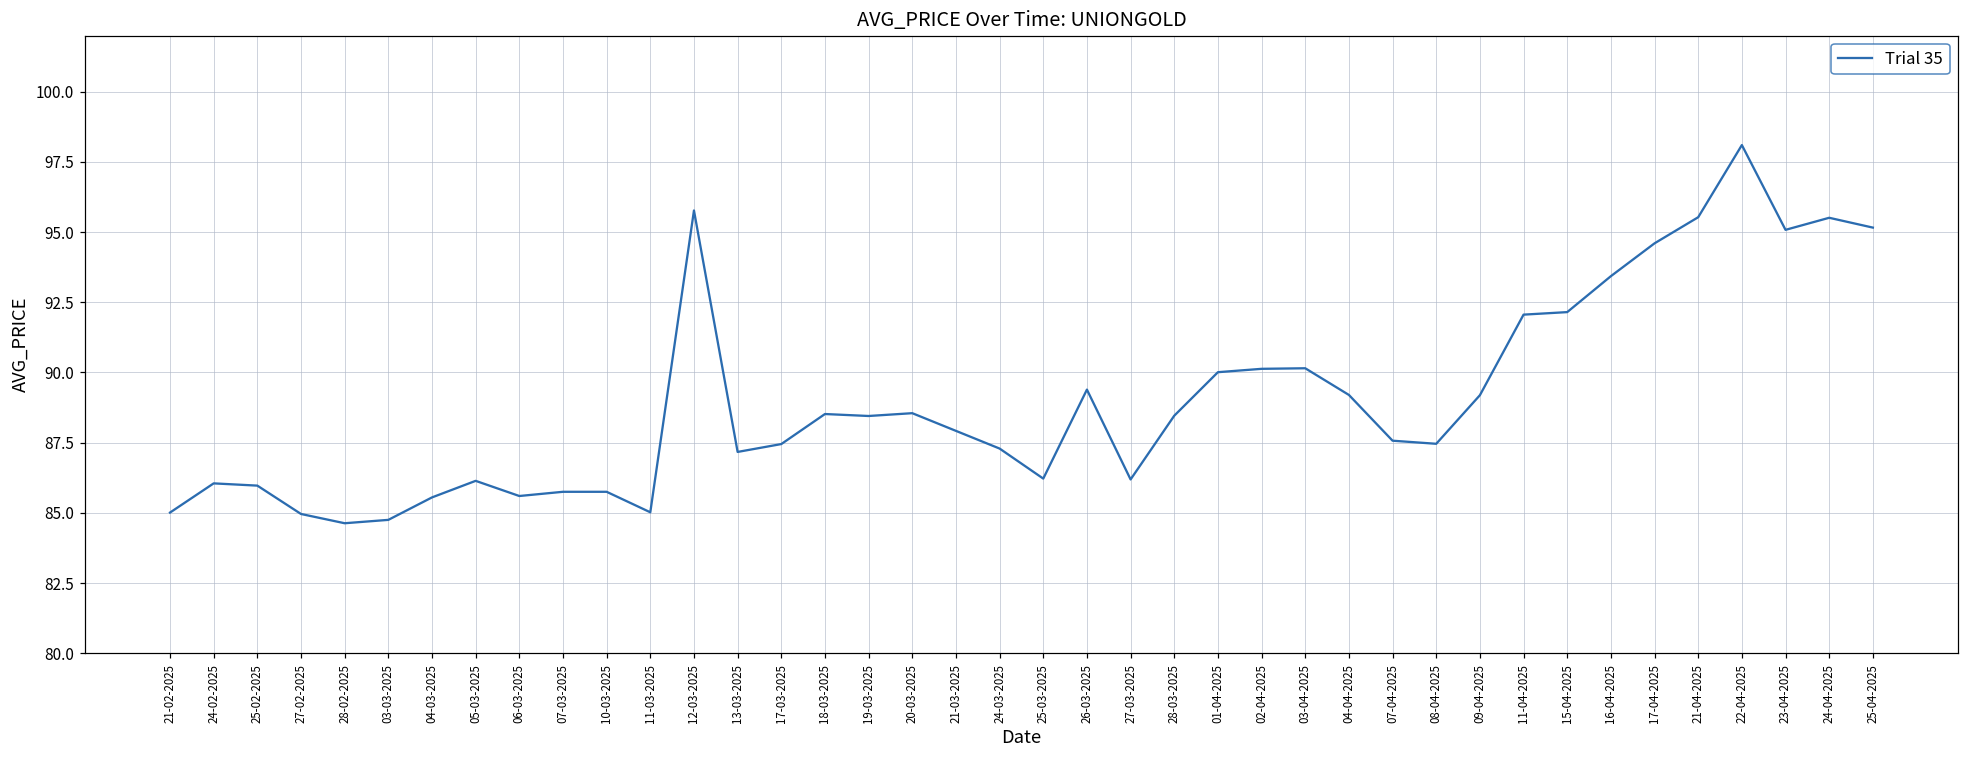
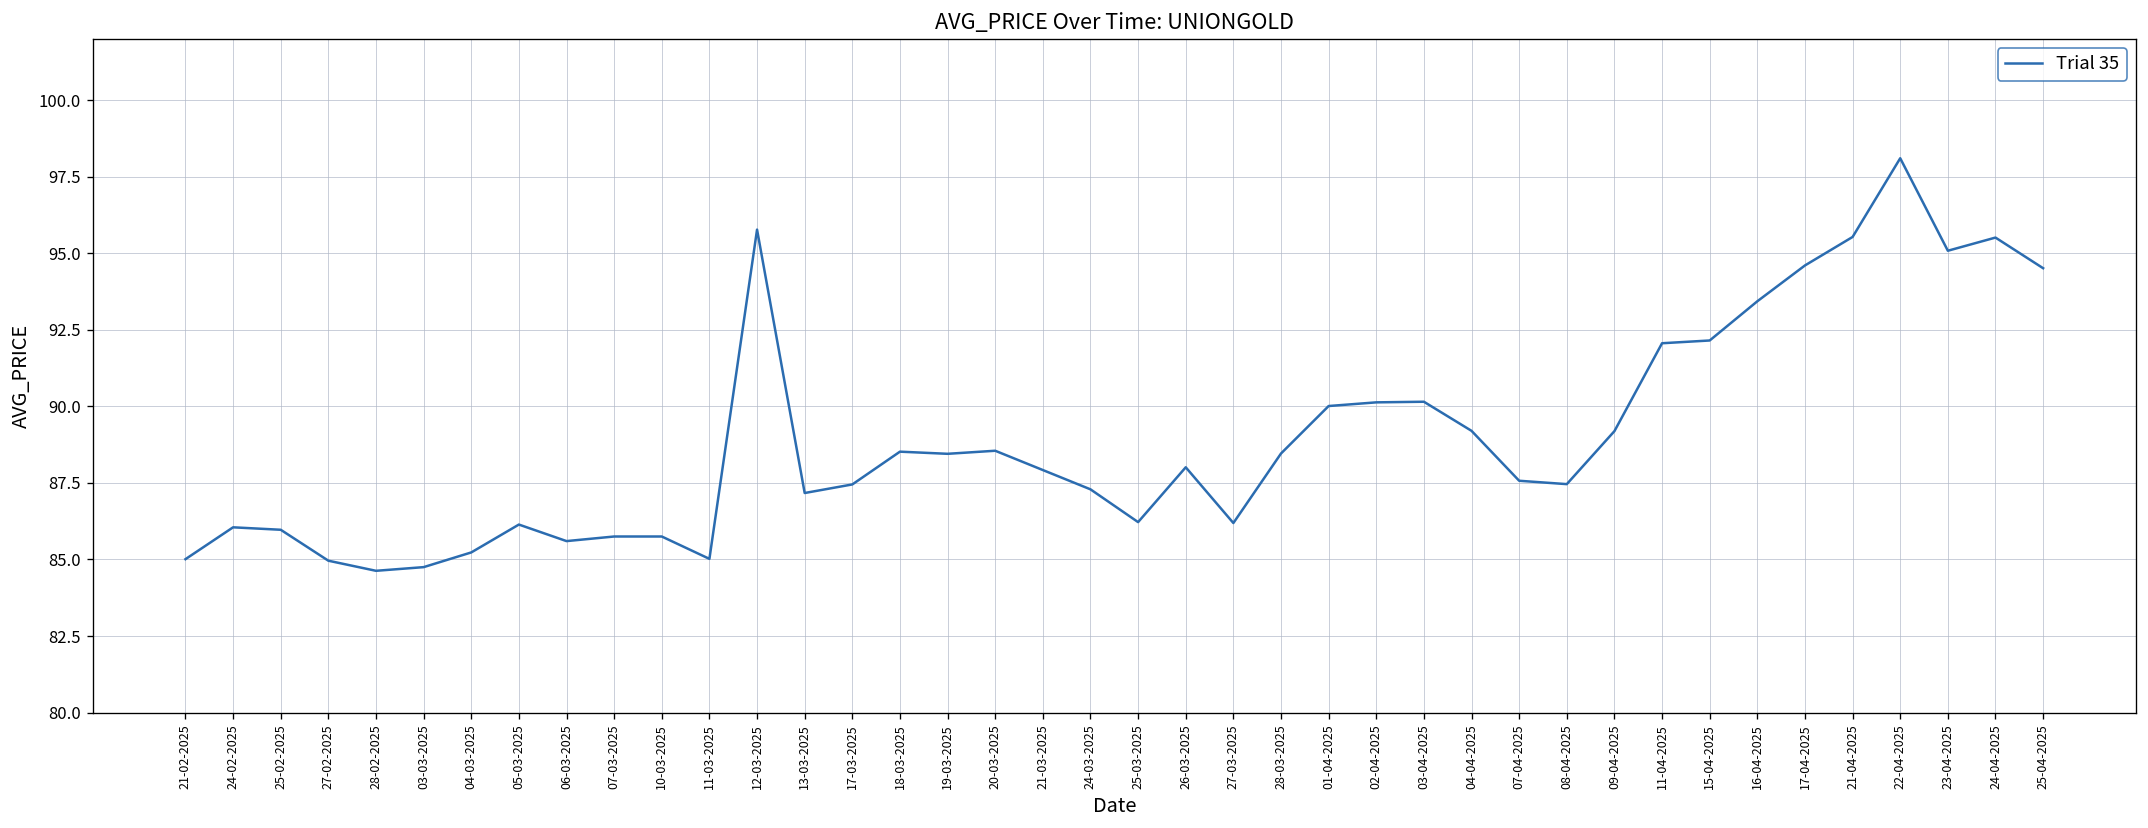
04-03-2025: 85.6 -> 85.2
26-03-2025: 89.4 -> 88.0
25-04-2025: 95.2 -> 94.5
